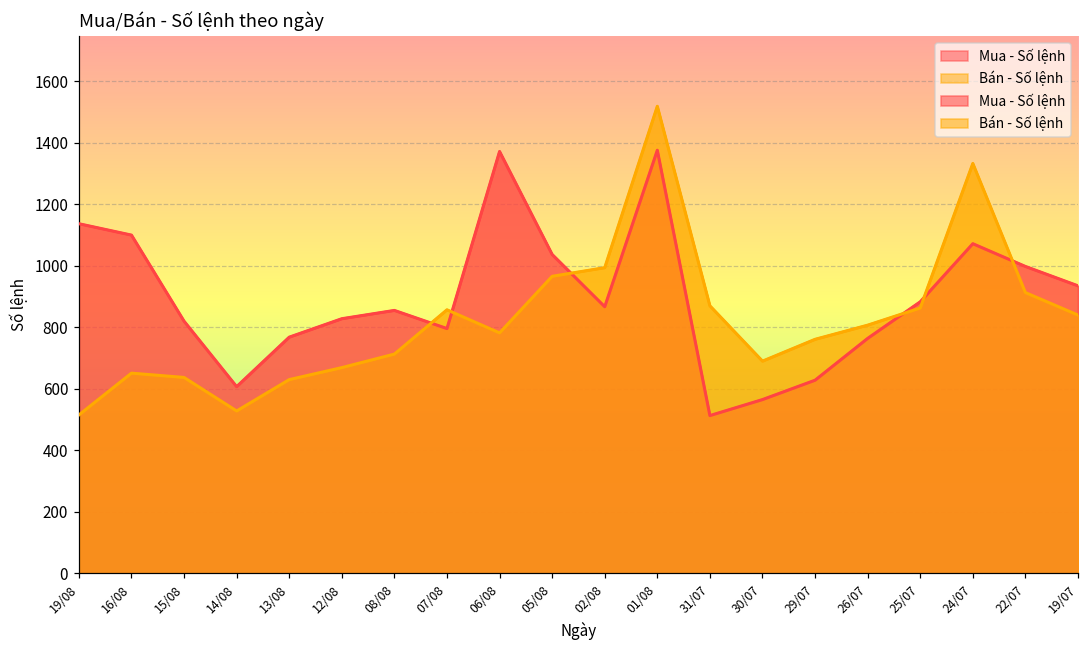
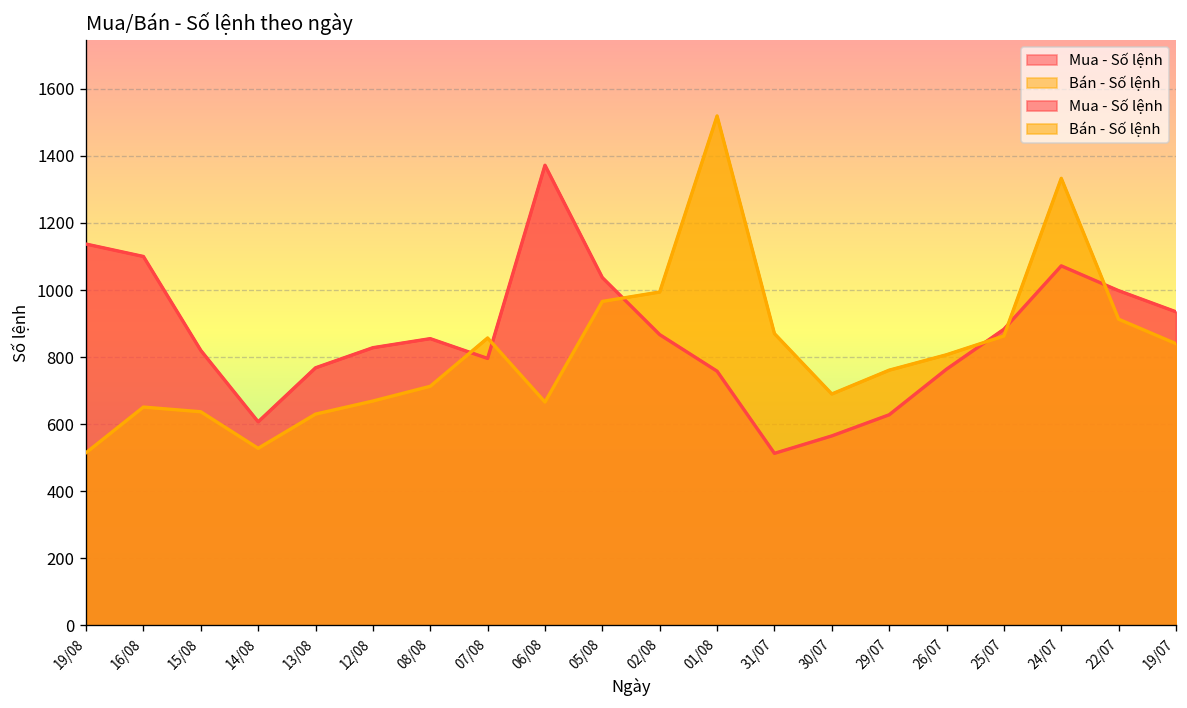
Bán - Số lệnh, 06/08: 780 -> 670
Mua - Số lệnh, 01/08: 1380 -> 760
